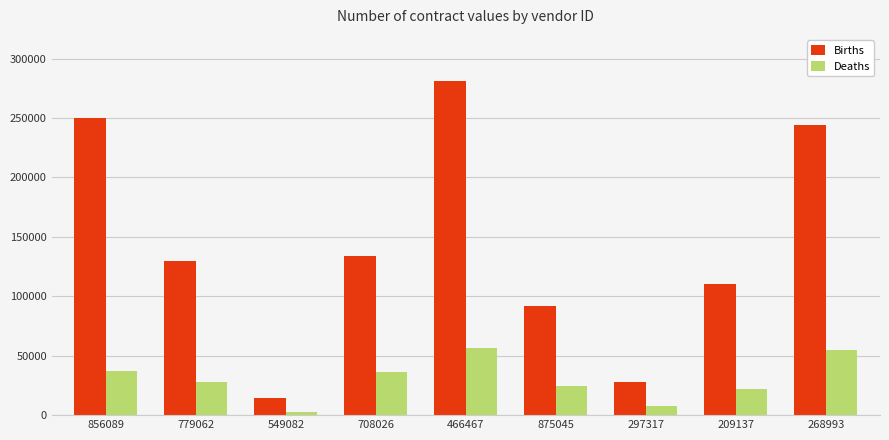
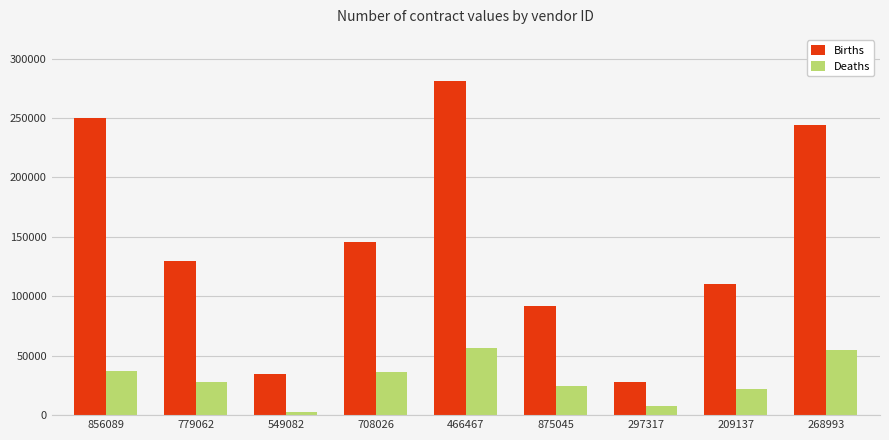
Births, 549082: 15000 -> 35000
Births, 708026: 134000 -> 146000
